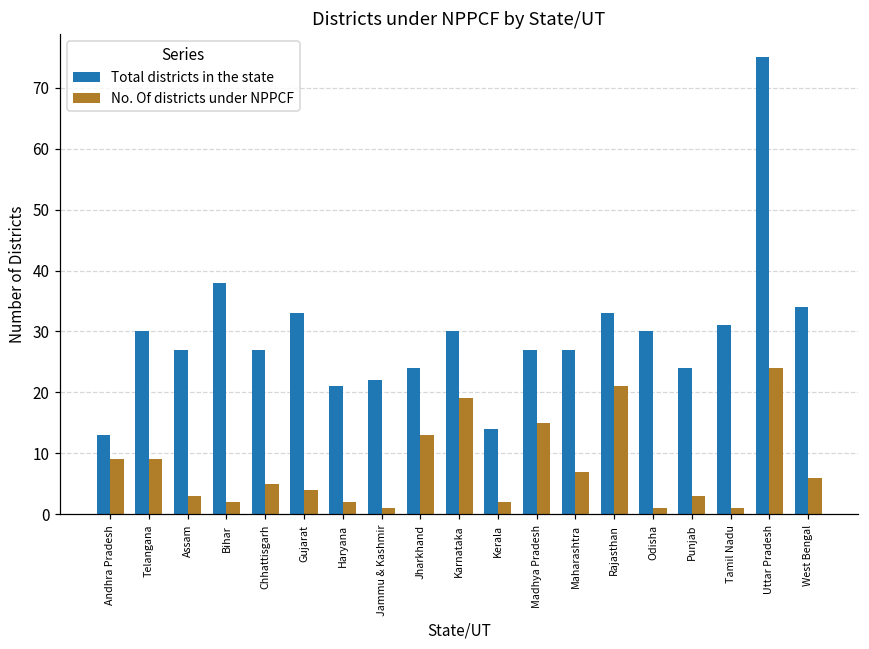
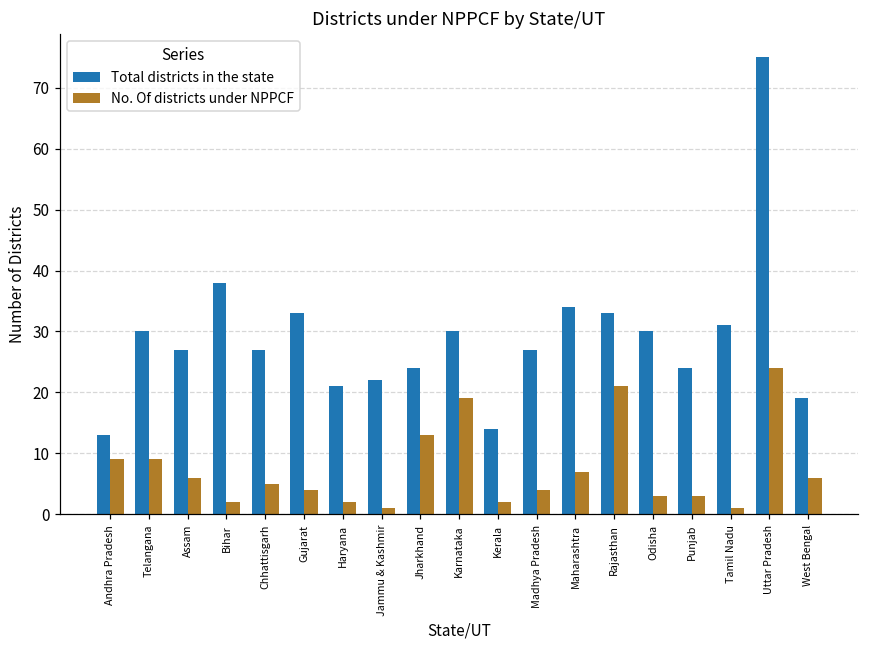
No. Of districts under NPPCF, Assam: 3 -> 6
No. Of districts under NPPCF, Madhya Pradesh: 15 -> 4
Total districts in the state, Maharashtra: 27 -> 34
No. Of districts under NPPCF, Odisha: 1 -> 3
Total districts in the state, West Bengal: 34 -> 19
